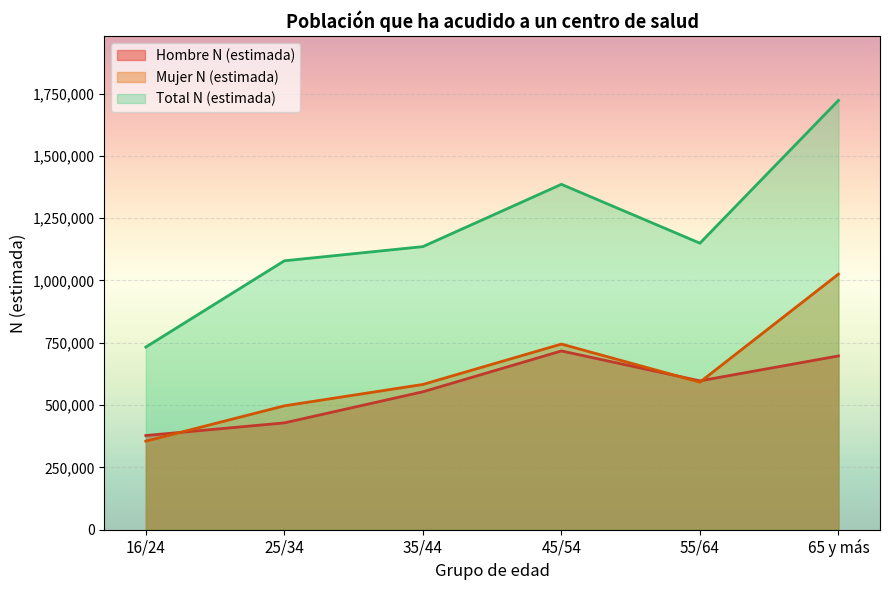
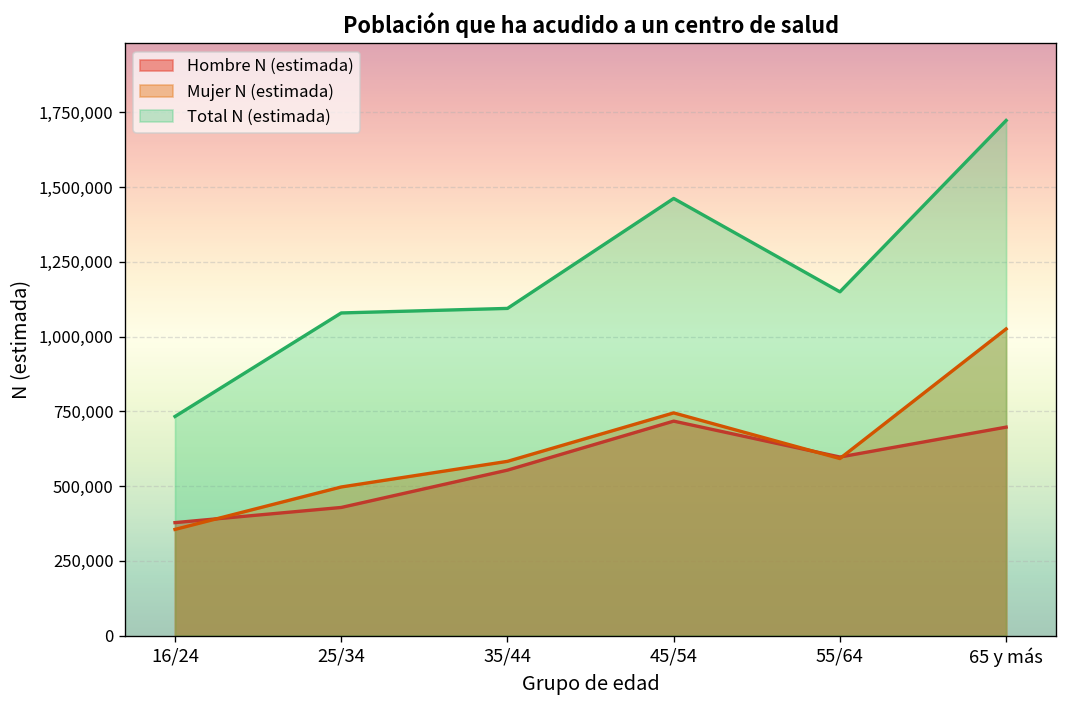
Total N (estimada), 35/44: 1,140,000 -> 1,090,000
Total N (estimada), 45/54: 1,390,000 -> 1,460,000
